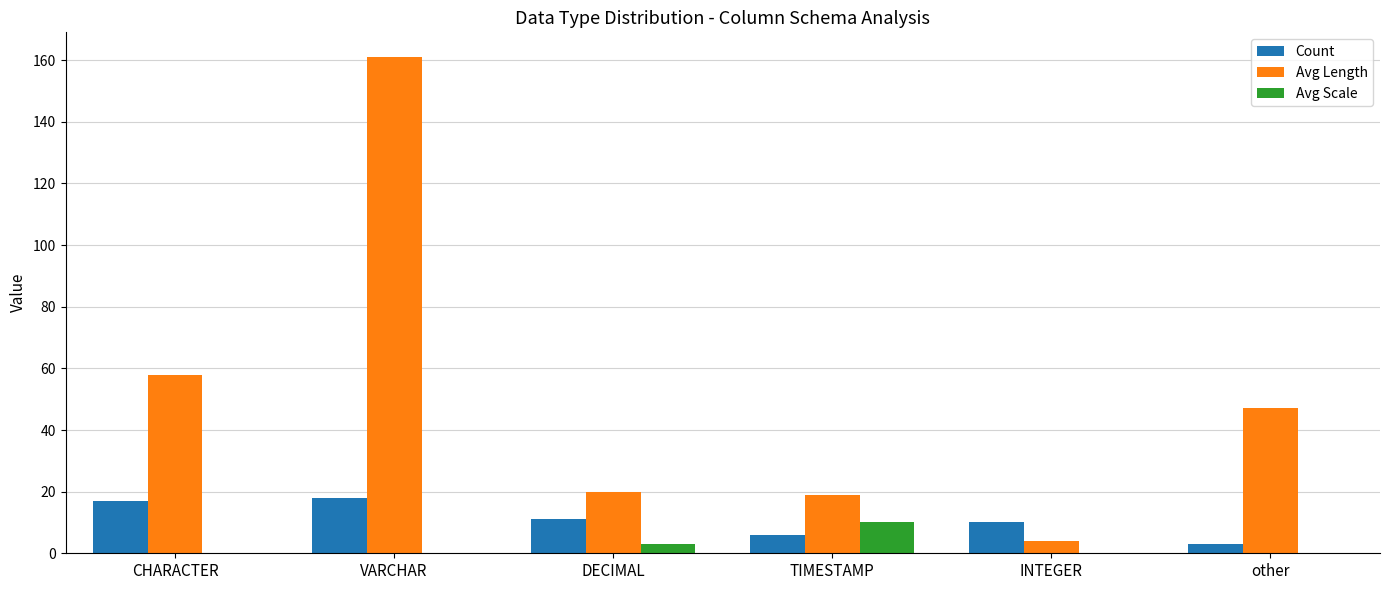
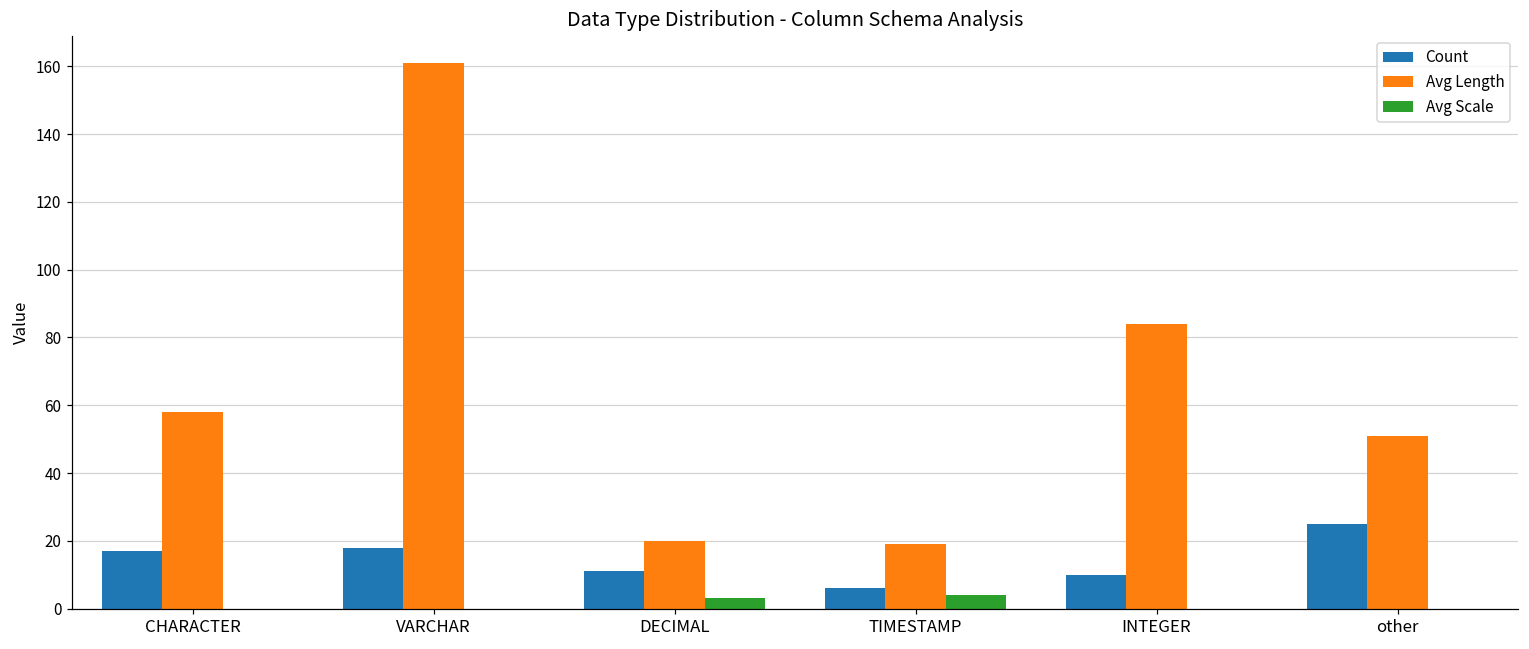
Avg Scale, TIMESTAMP: 10 -> 4
Avg Length, INTEGER: 4 -> 84
Count, other: 3 -> 25
Avg Length, other: 47 -> 51
